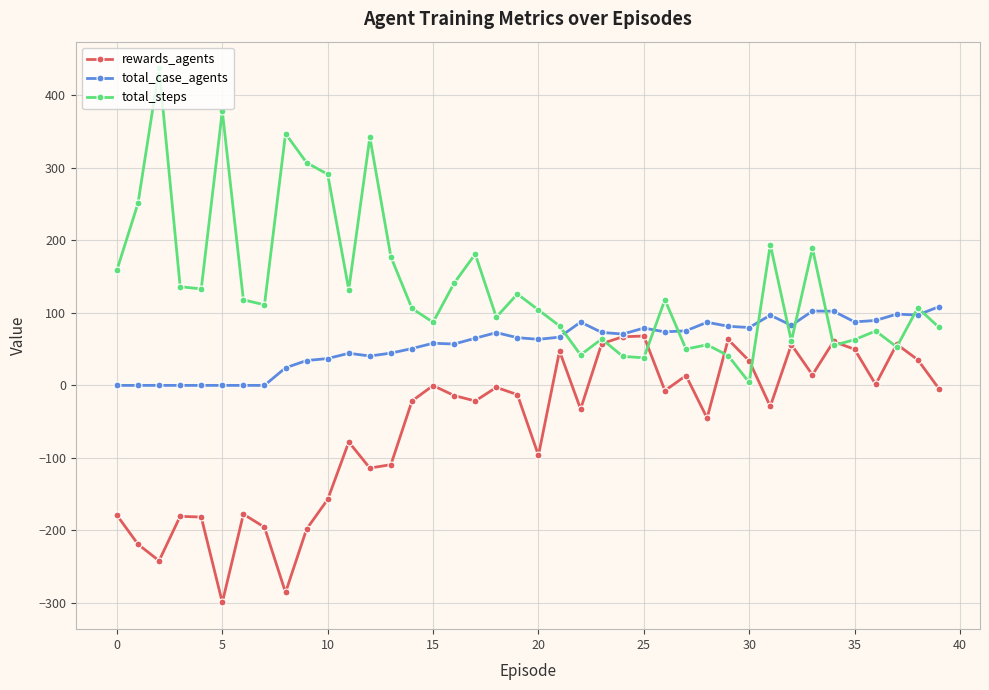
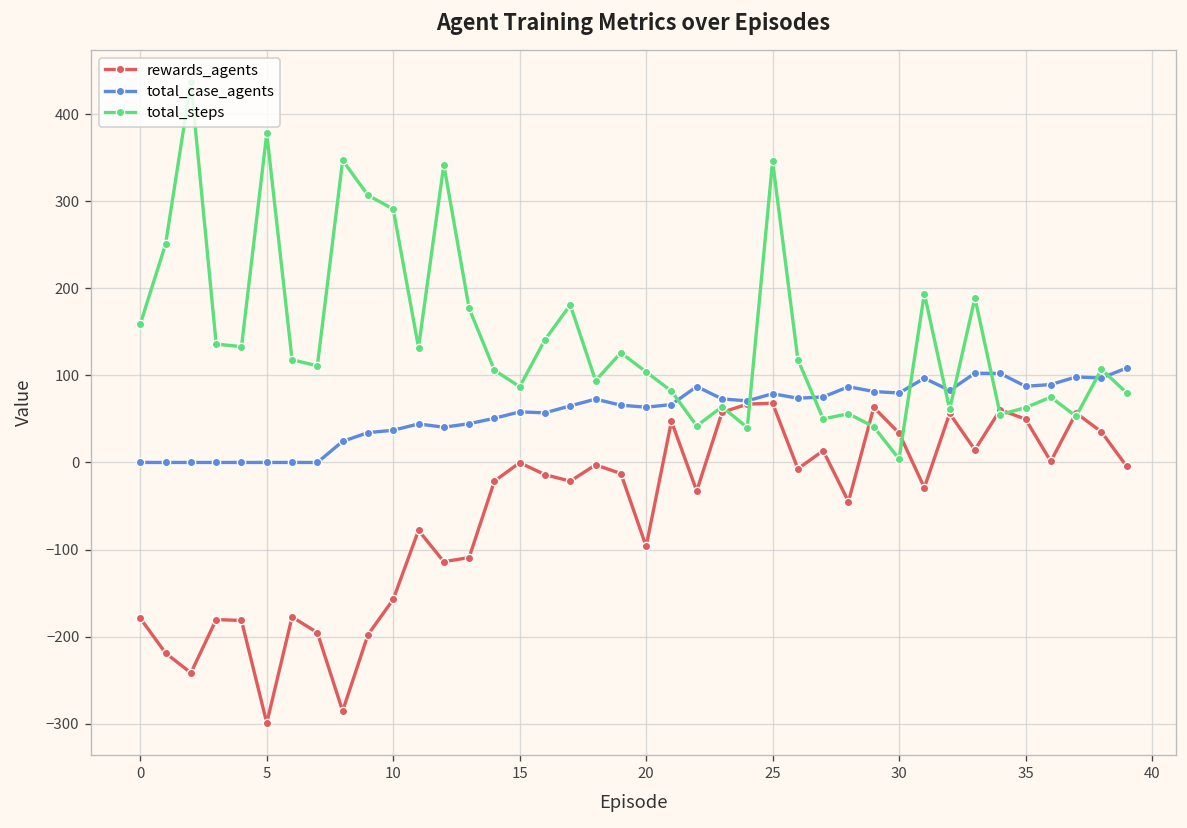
total_steps, 25: 40 -> 350
